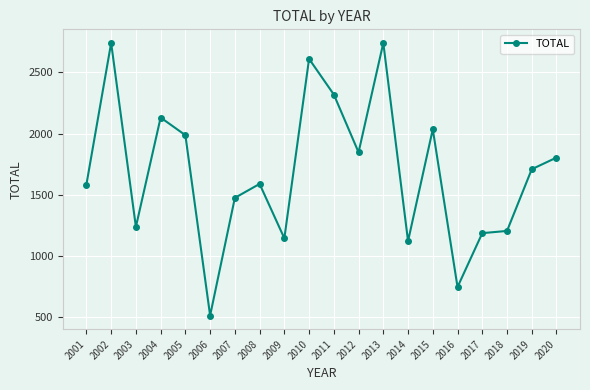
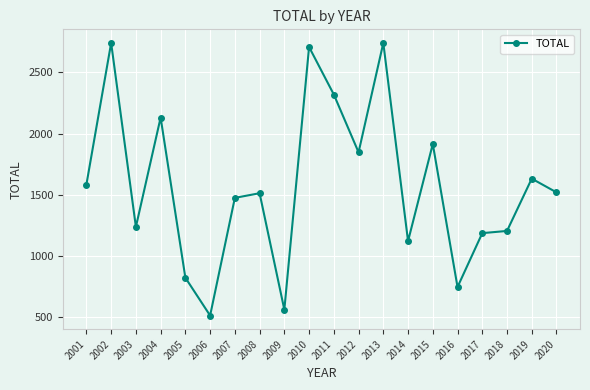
2005: 1990 -> 820
2008: 1590 -> 1510
2009: 1150 -> 560
2010: 2610 -> 2710
2015: 2040 -> 1920
2019: 1710 -> 1630
2020: 1800 -> 1520
